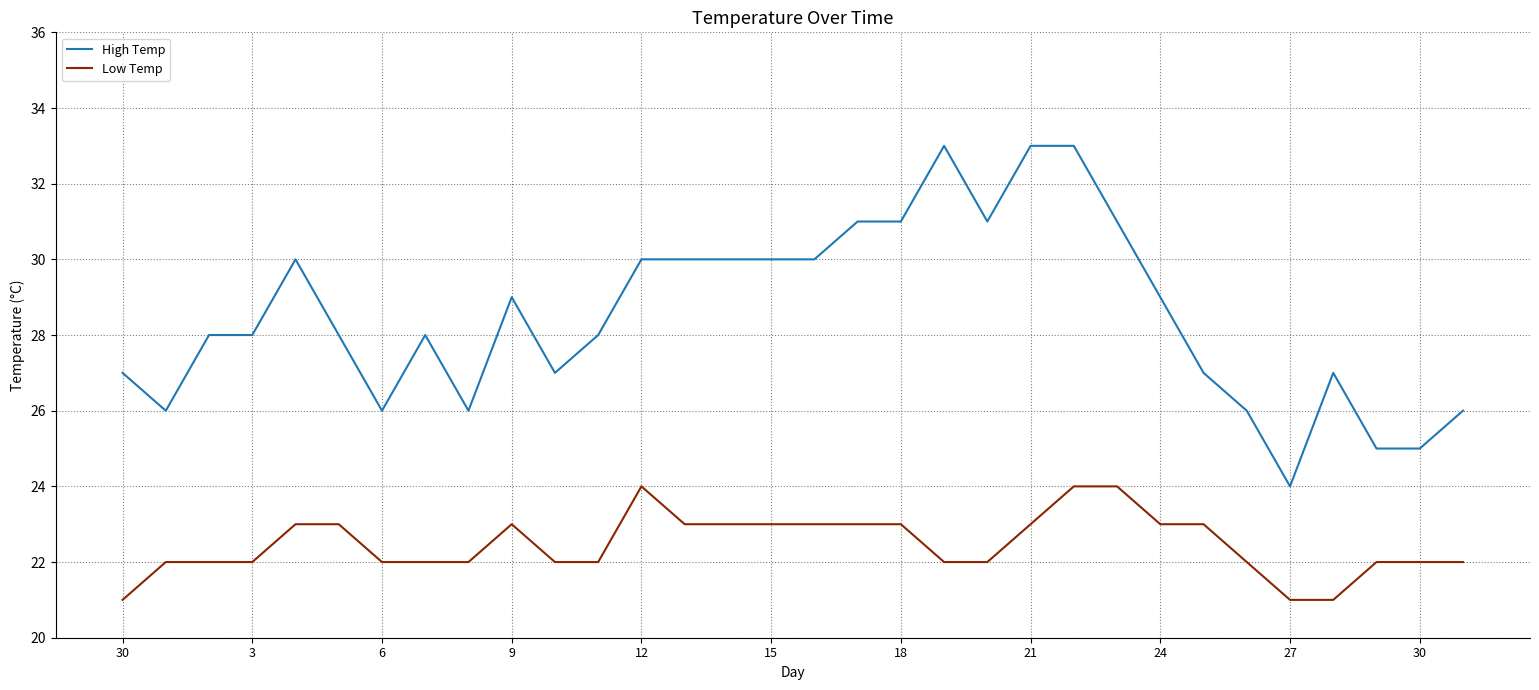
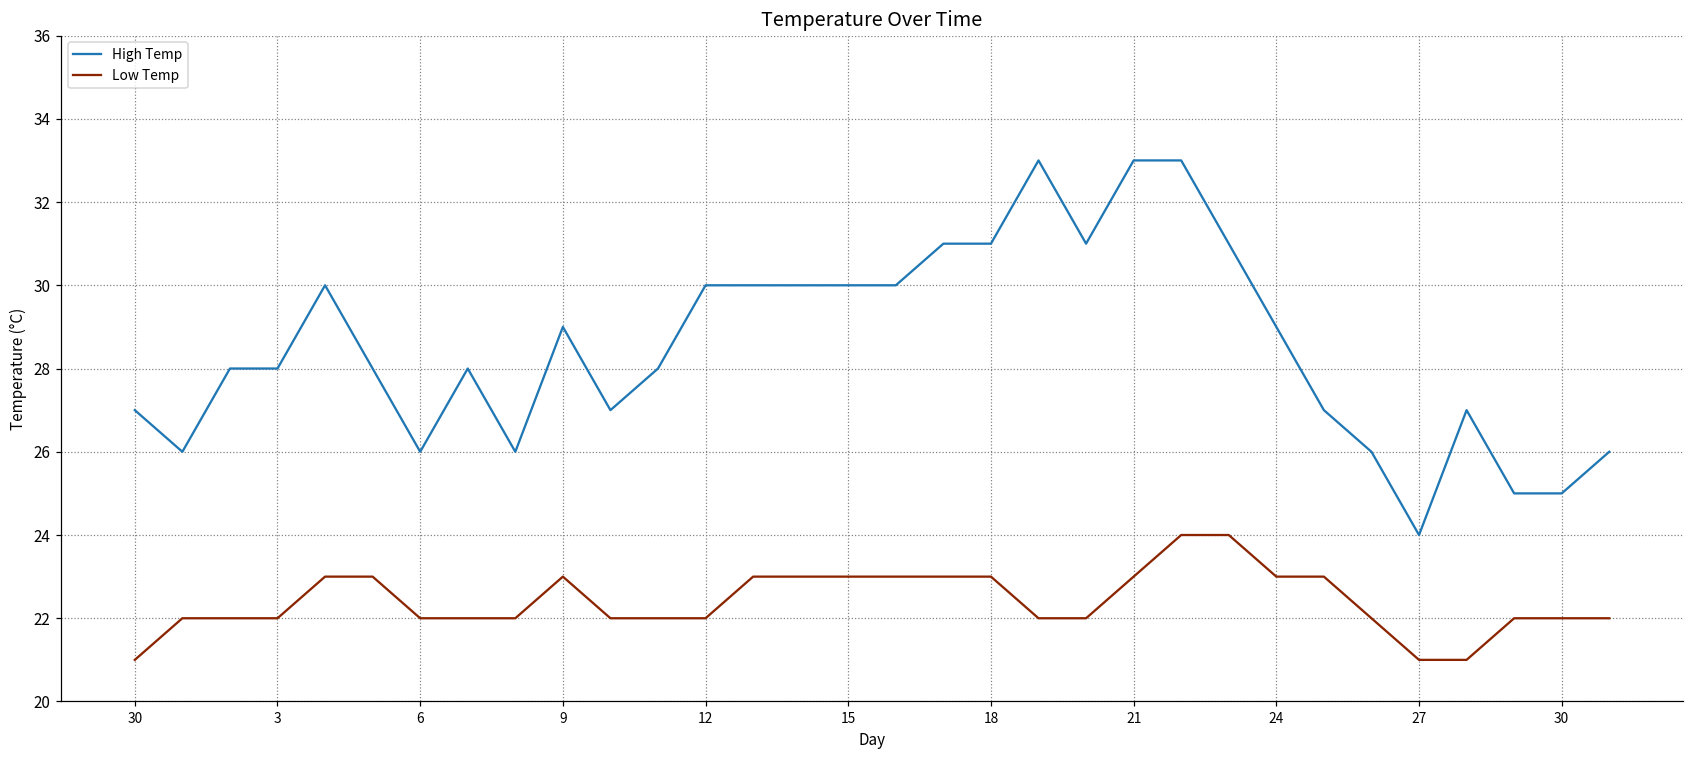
Low Temp, 12: 24 -> 22
